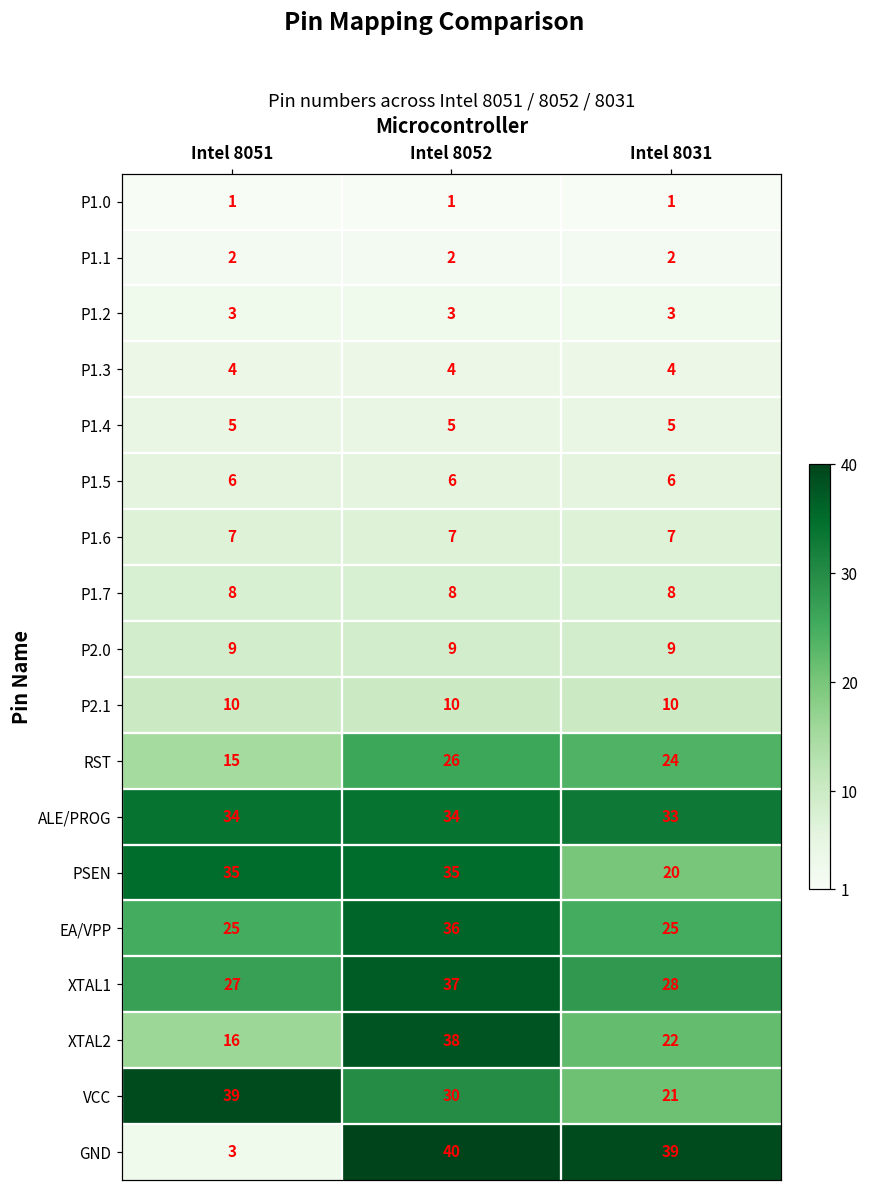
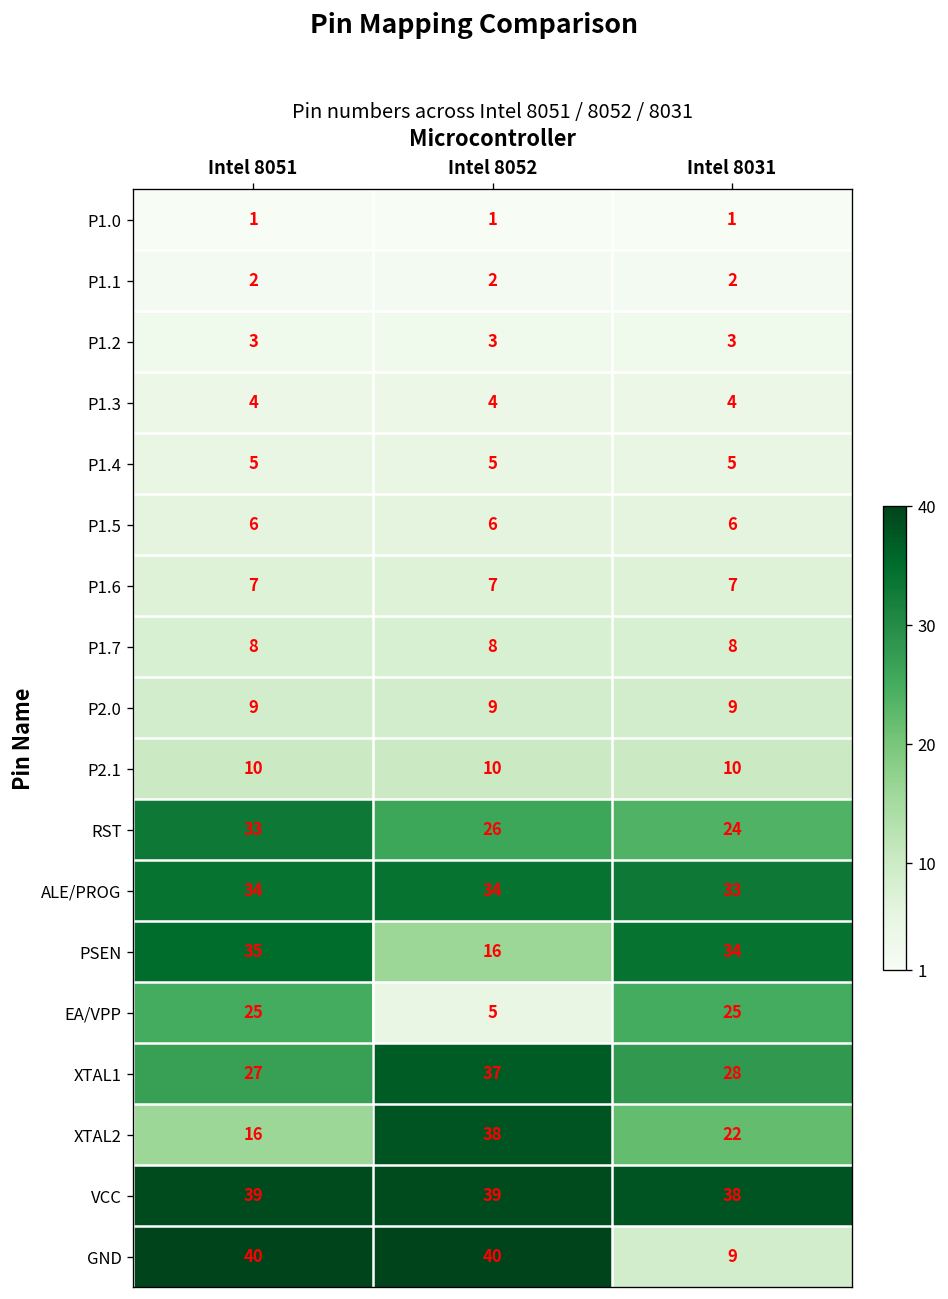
RST, Intel 8051: 15 -> 33
PSEN, Intel 8052: 35 -> 16
PSEN, Intel 8031: 20 -> 34
EA/VPP, Intel 8052: 36 -> 5
VCC, Intel 8052: 30 -> 39
VCC, Intel 8031: 21 -> 38
GND, Intel 8051: 3 -> 40
GND, Intel 8031: 39 -> 9
